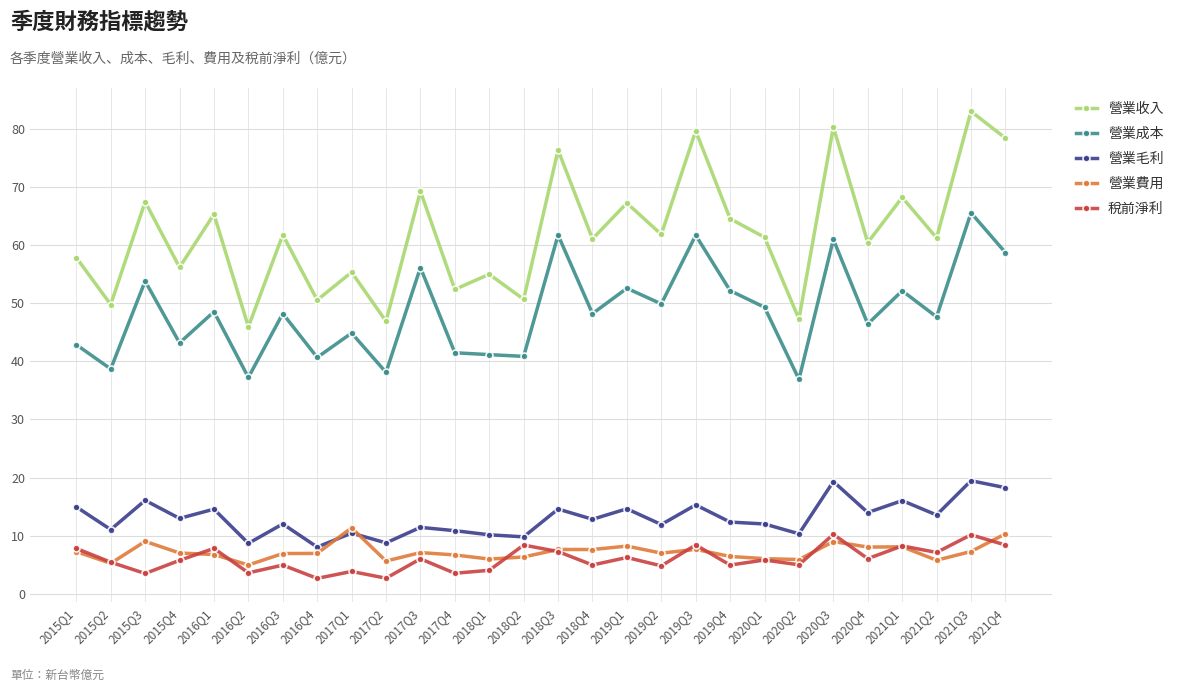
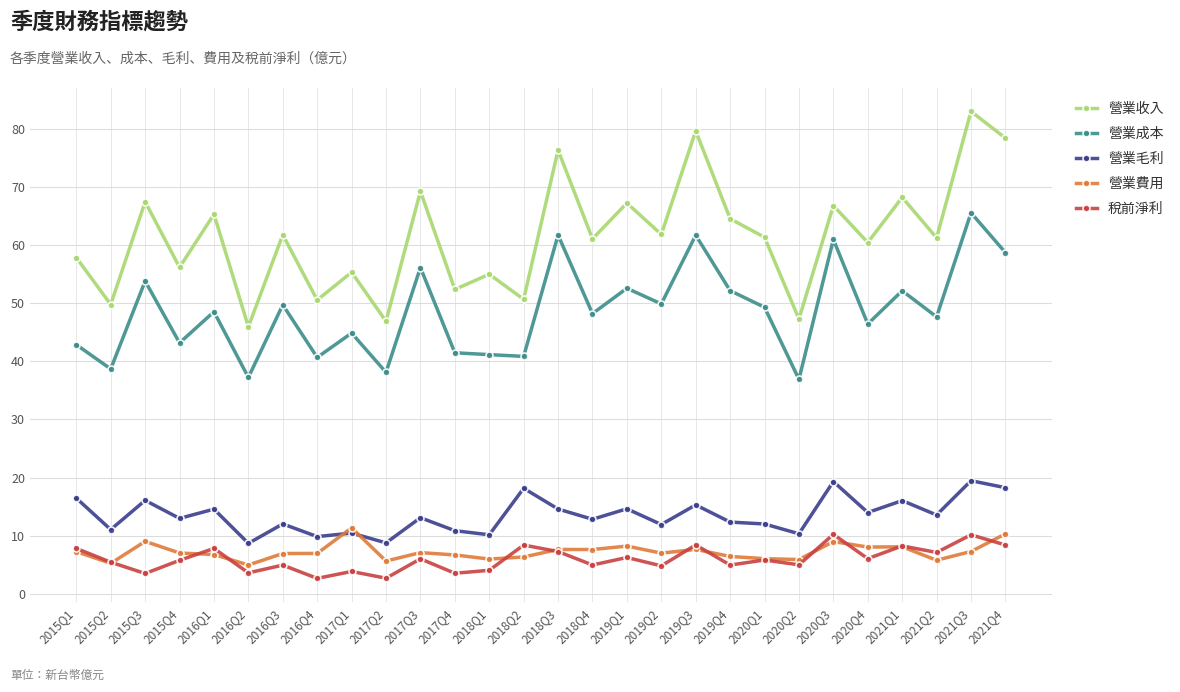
營業毛利, 2015Q1: 15 -> 16
營業成本, 2016Q3: 48 -> 50
營業毛利, 2016Q4: 8 -> 10
營業毛利, 2017Q3: 11 -> 13
營業毛利, 2018Q2: 10 -> 18
營業收入, 2020Q3: 80 -> 67
